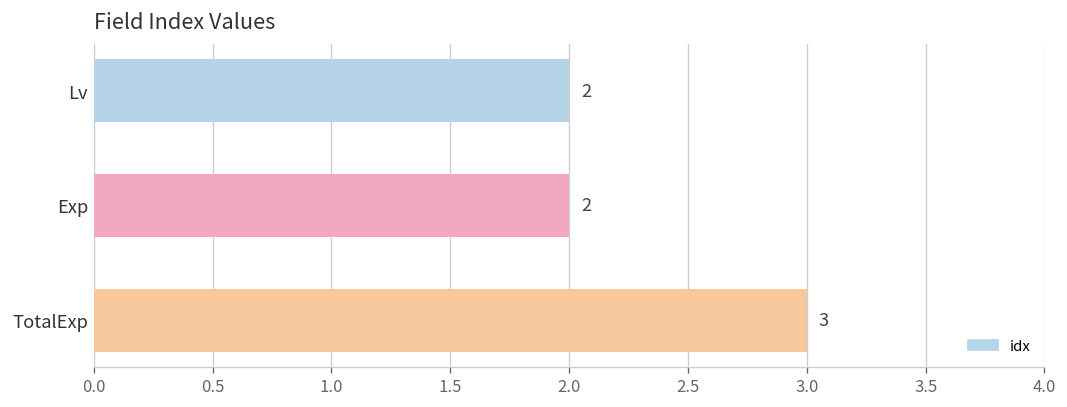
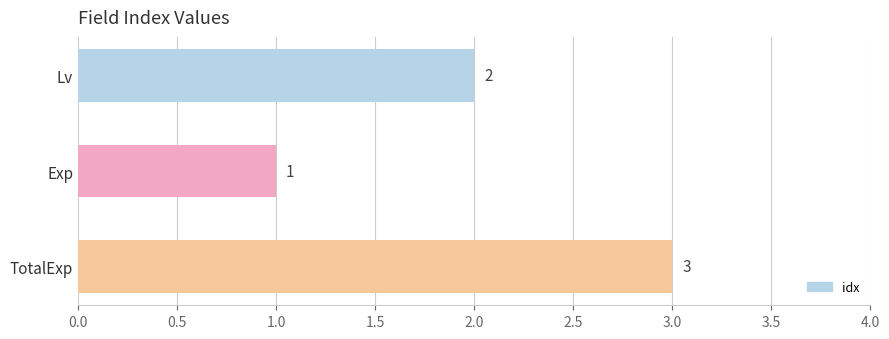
Exp: 2 -> 1
